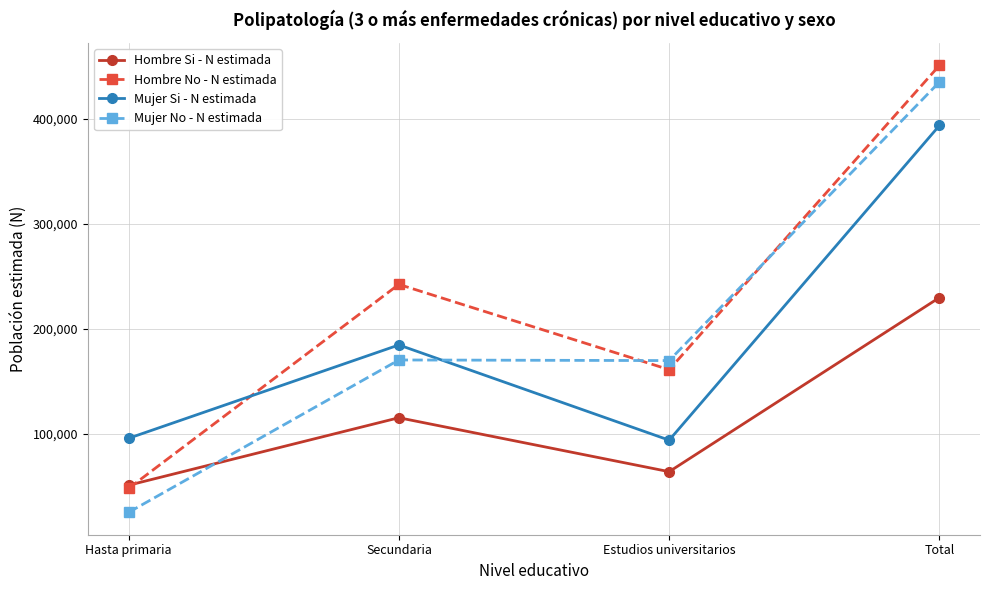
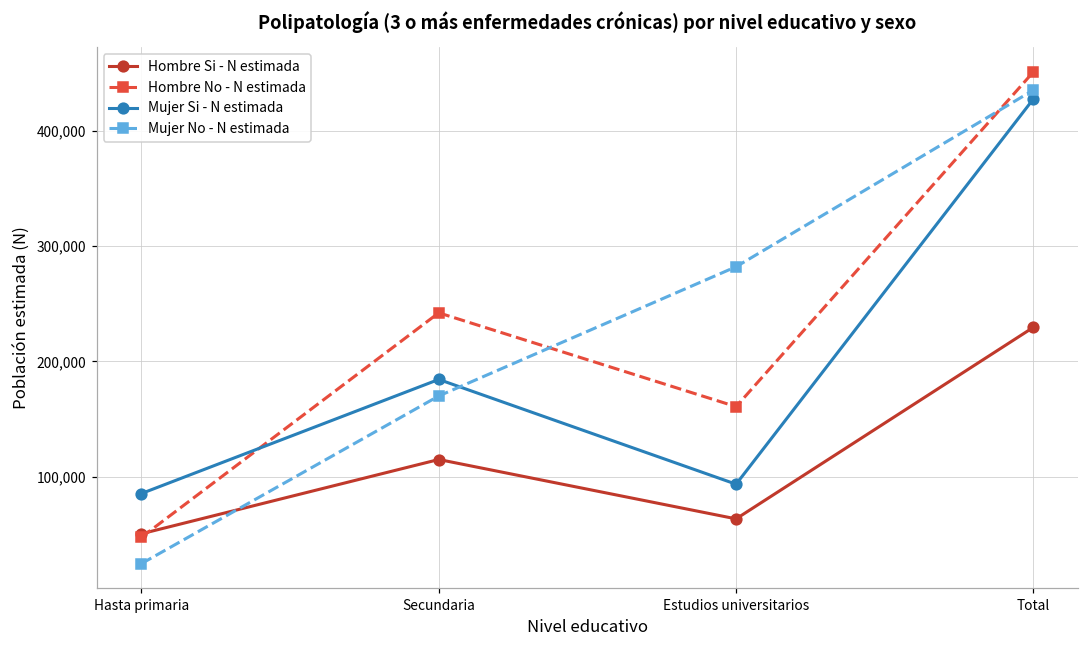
Mujer Si - N estimada, Hasta primaria: 96,000 -> 86,000
Mujer No - N estimada, Estudios universitarios: 170,000 -> 282,000
Mujer Si - N estimada, Total: 394,000 -> 427,000
